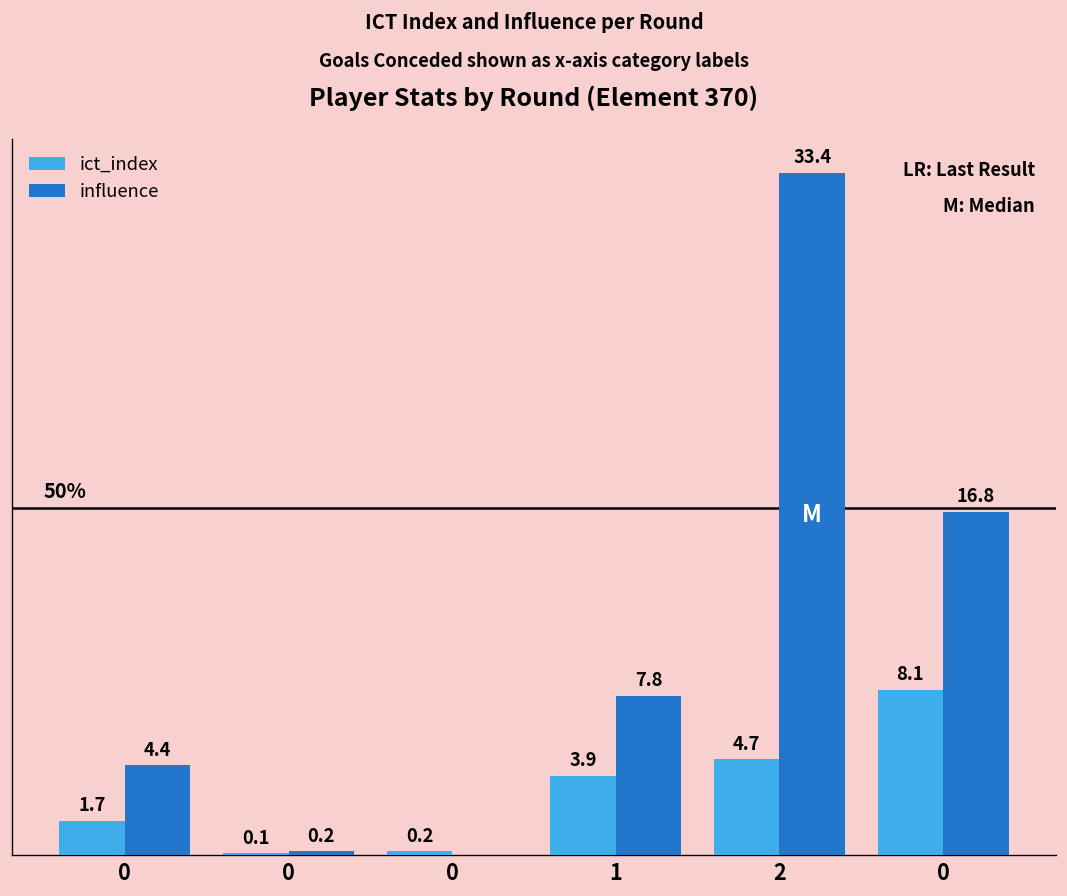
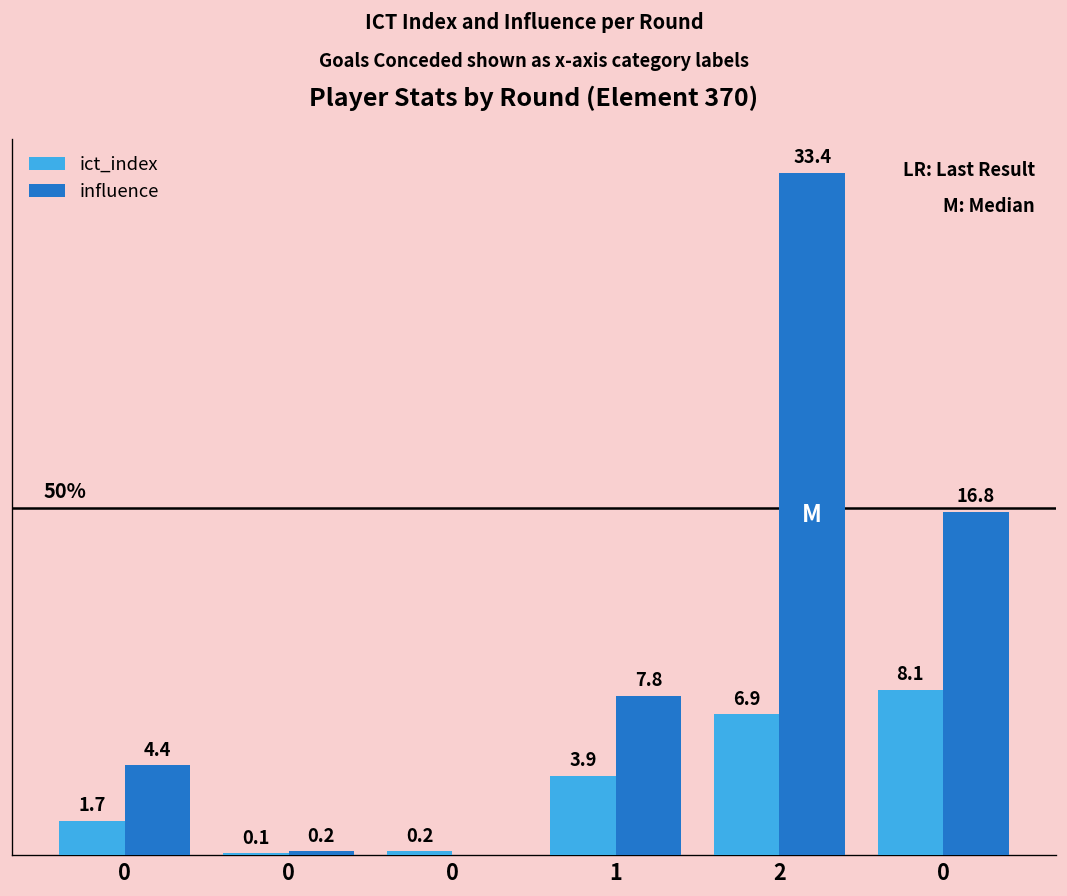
ict_index, 2: 4.7 -> 6.9
